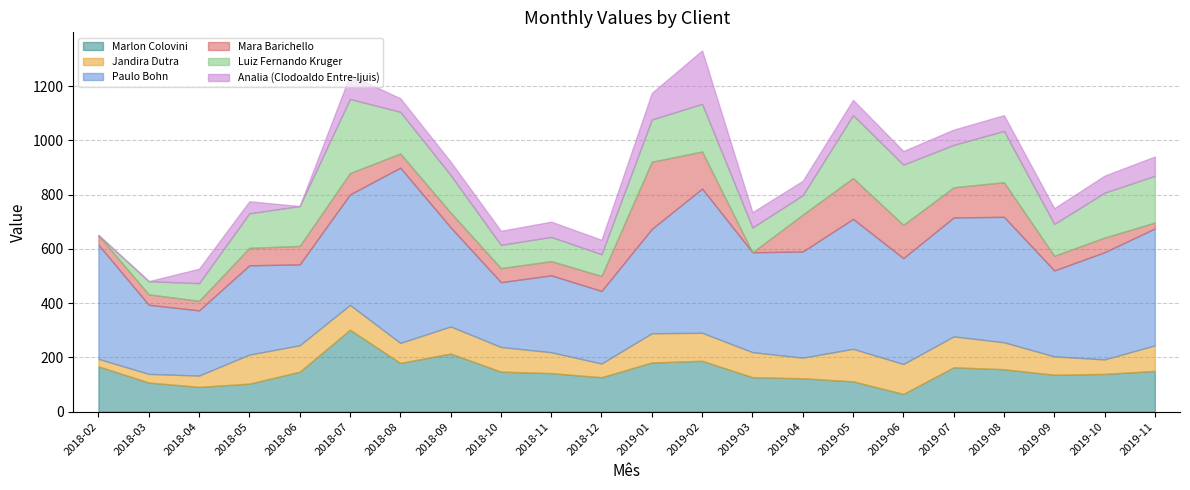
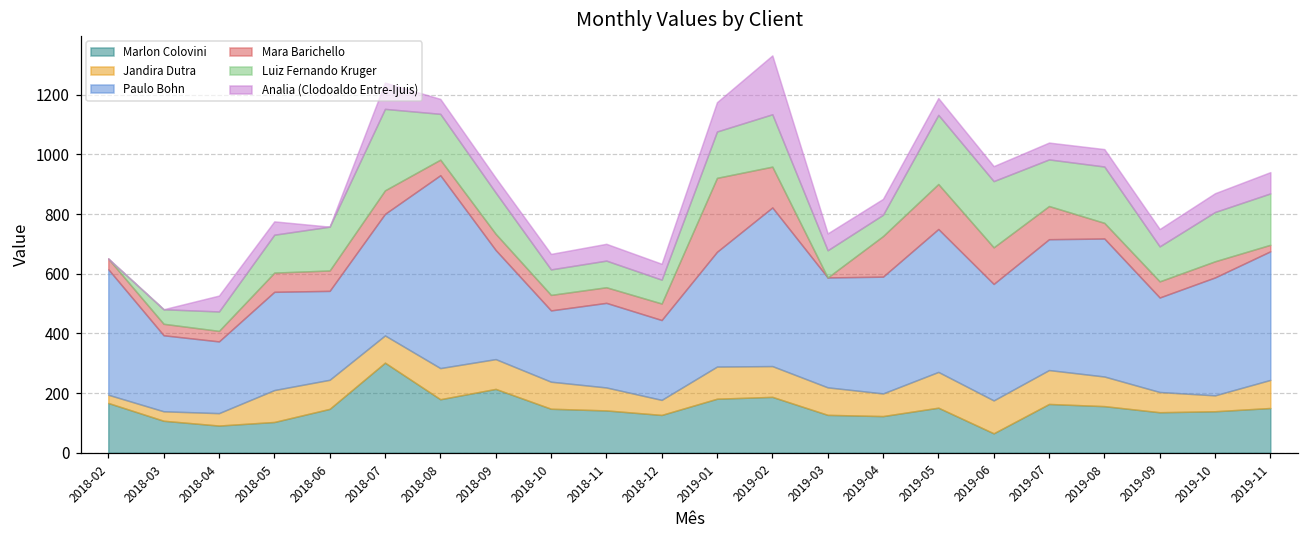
Jandira Dutra, 2018-08: 70 -> 100
Marlon Colovini, 2019-05: 110 -> 150
Mara Barichello, 2019-08: 130 -> 50
